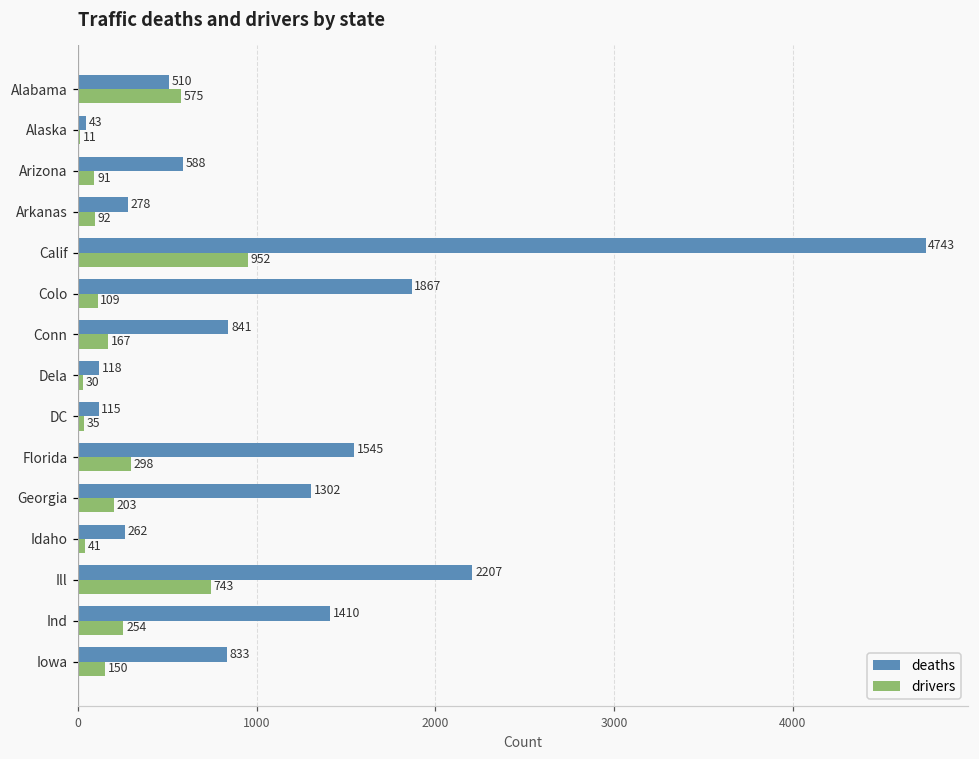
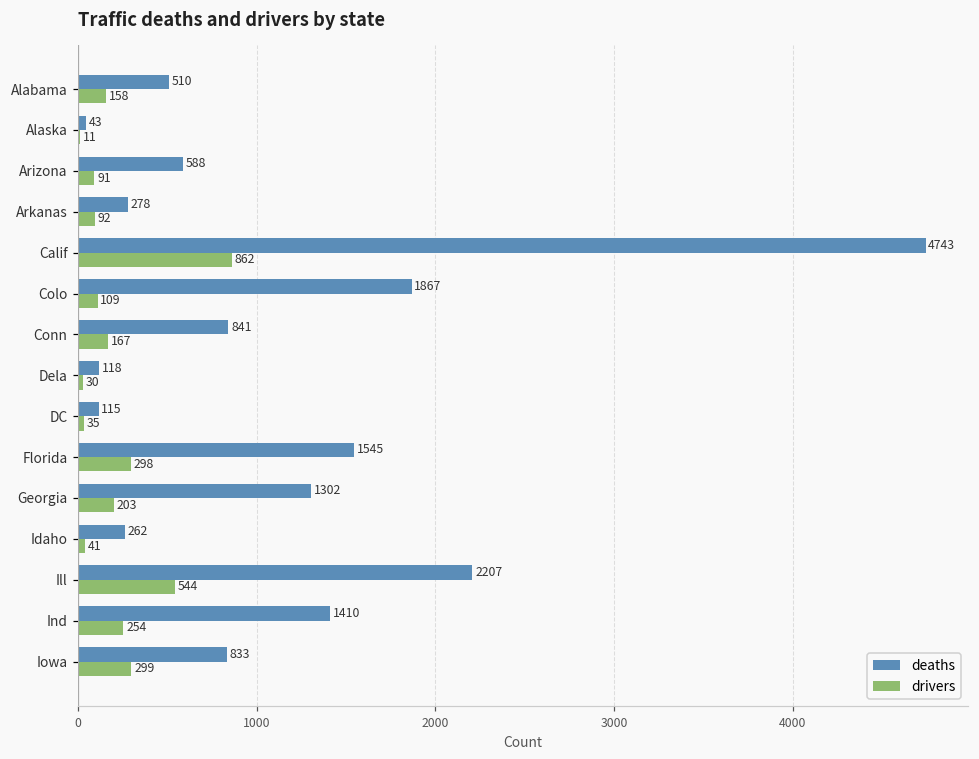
drivers, Alabama: 575 -> 158
drivers, Calif: 952 -> 862
drivers, Ill: 743 -> 544
drivers, Iowa: 150 -> 299
